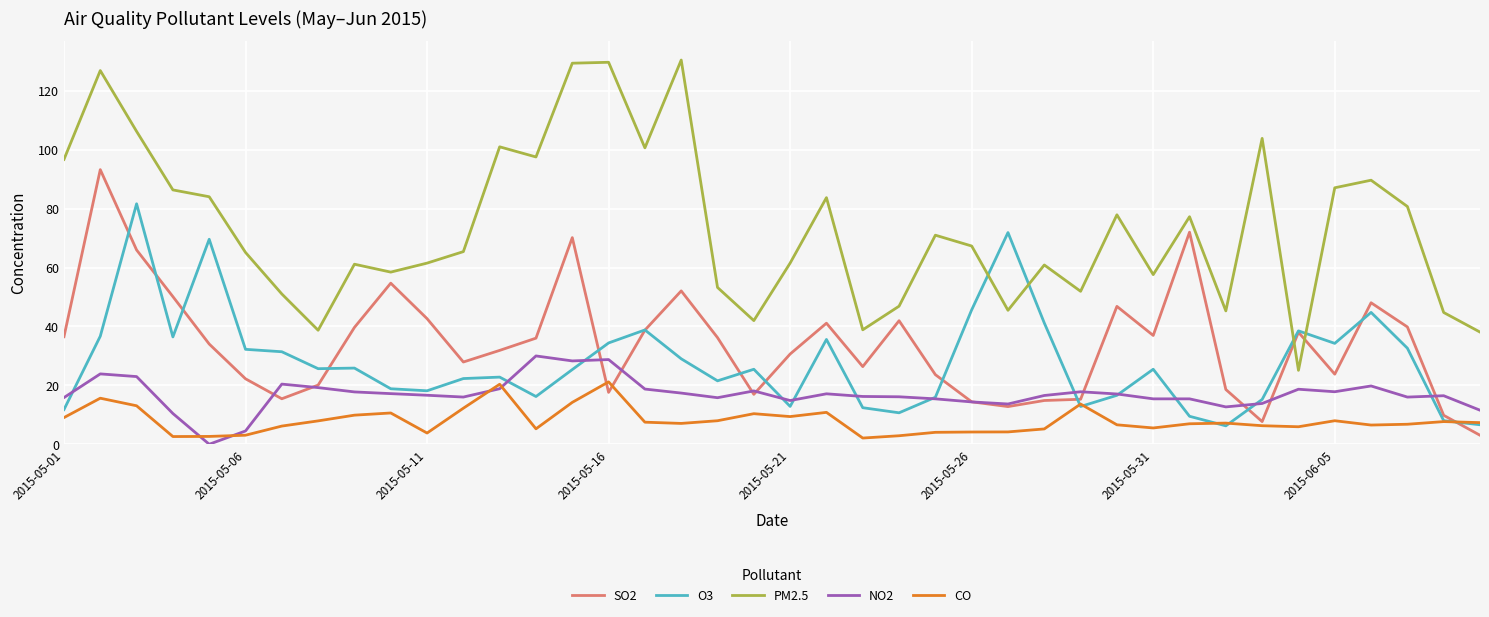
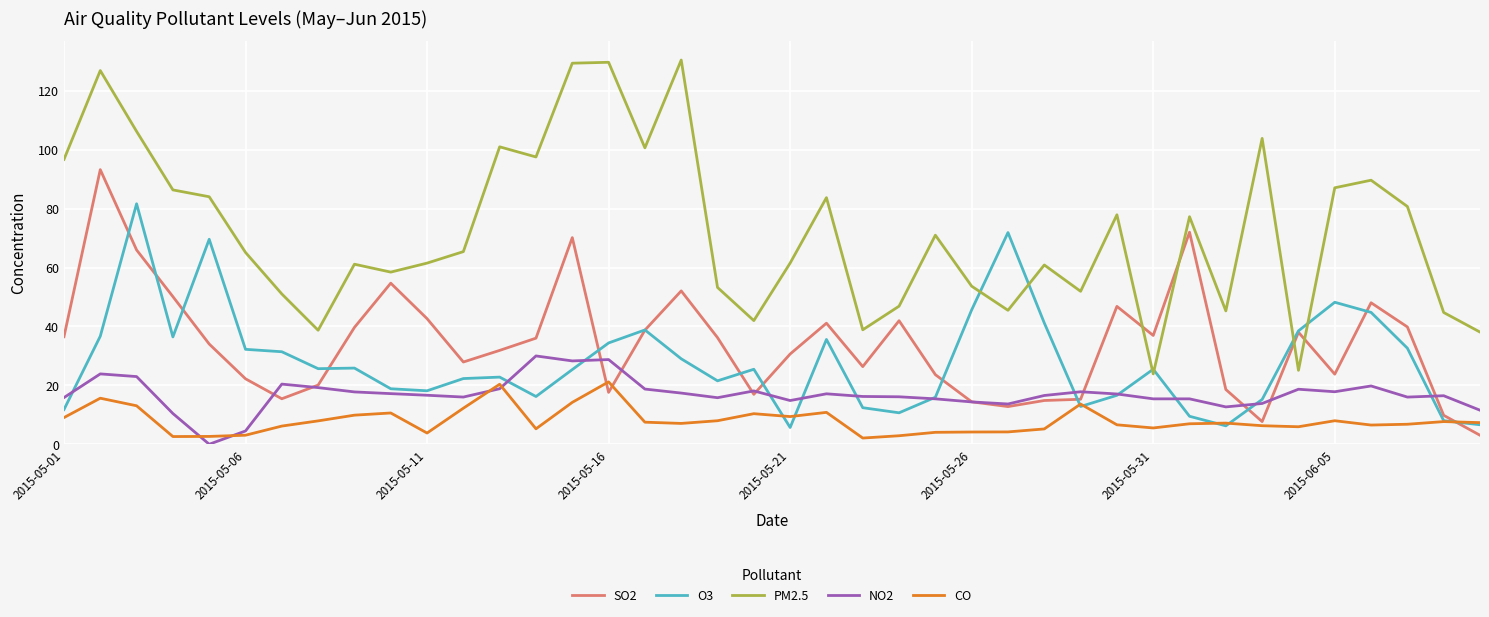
O3, 2015-05-21: 13 -> 6
PM2.5, 2015-05-26: 67 -> 54
PM2.5, 2015-05-31: 58 -> 24
O3, 2015-06-05: 34 -> 48
